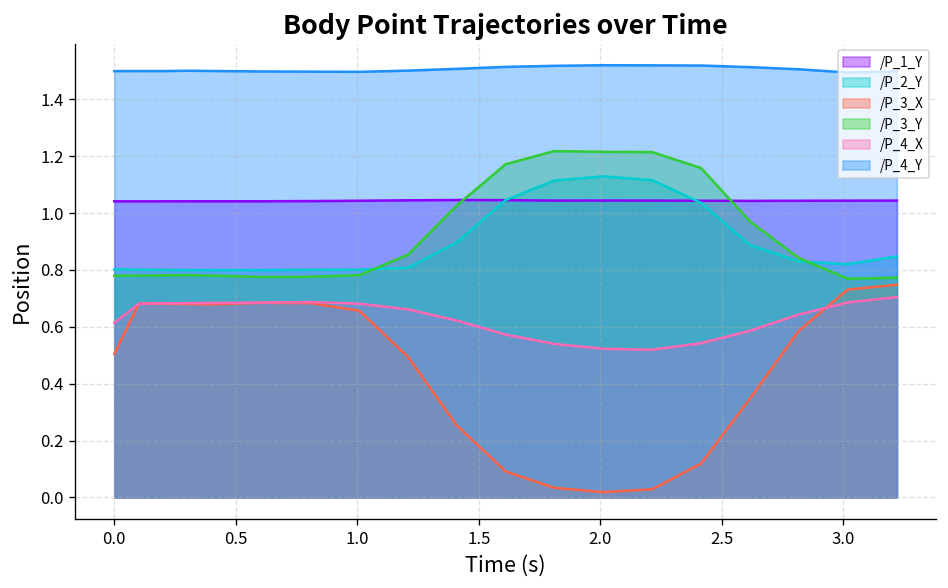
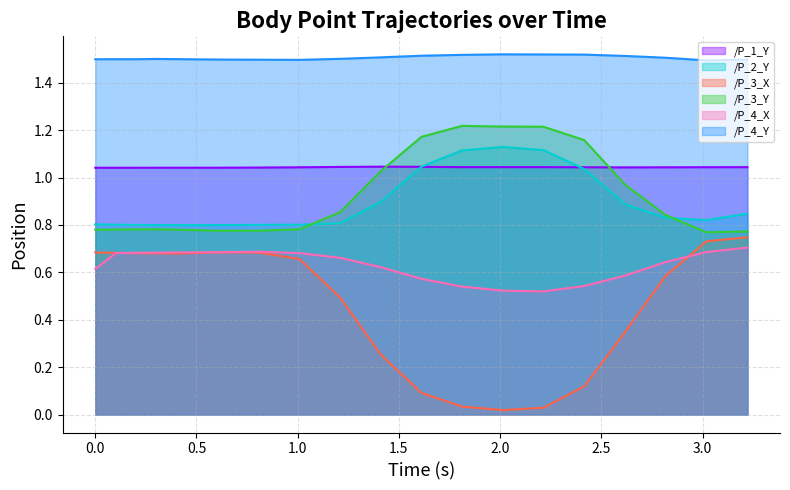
/P_3_X, 0.0: 0.50 -> 0.68
